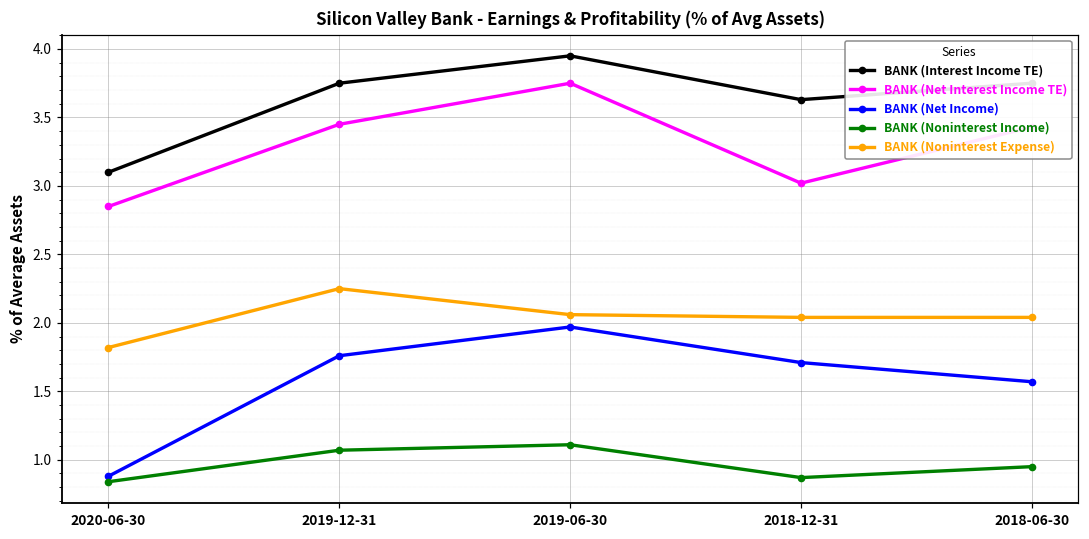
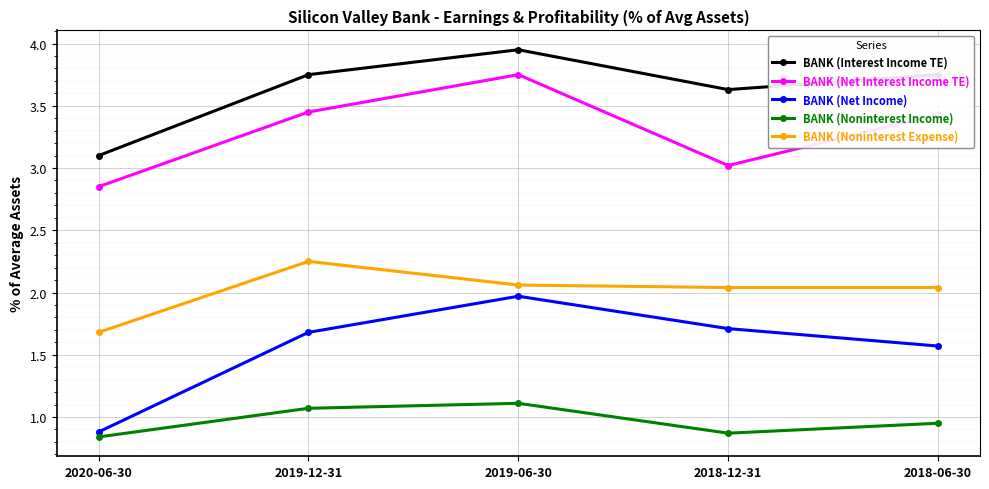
BANK (Noninterest Expense), 2020-06-30: 1.82 -> 1.68
BANK (Net Income), 2019-12-31: 1.76 -> 1.68
